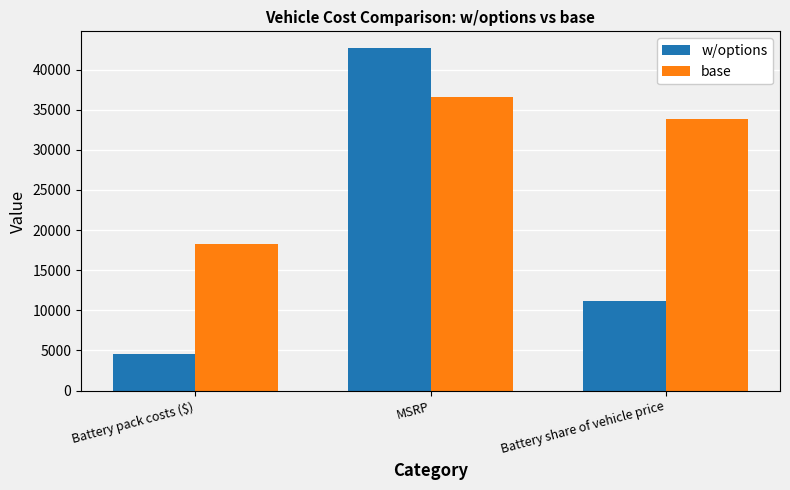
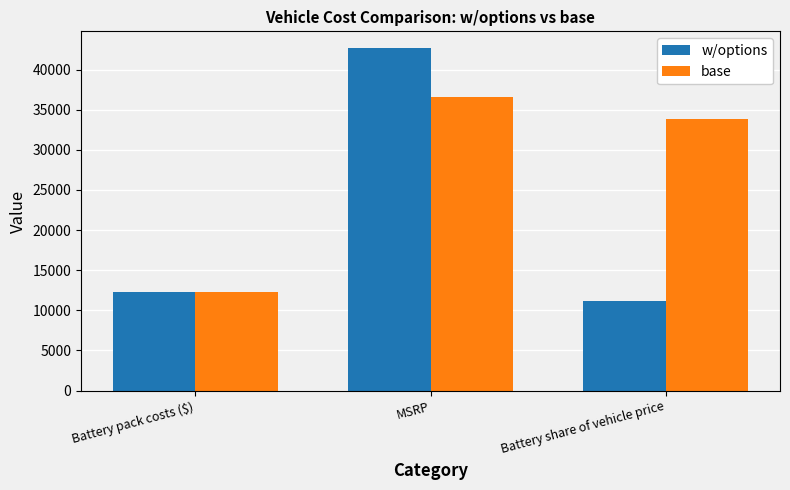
w/options, Battery pack costs ($): 5000 -> 12000
base, Battery pack costs ($): 18000 -> 12000
